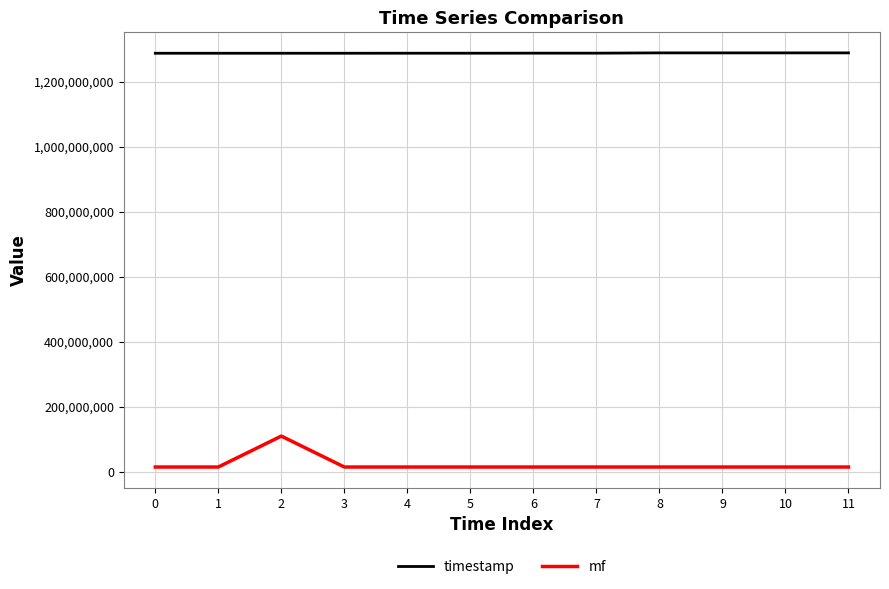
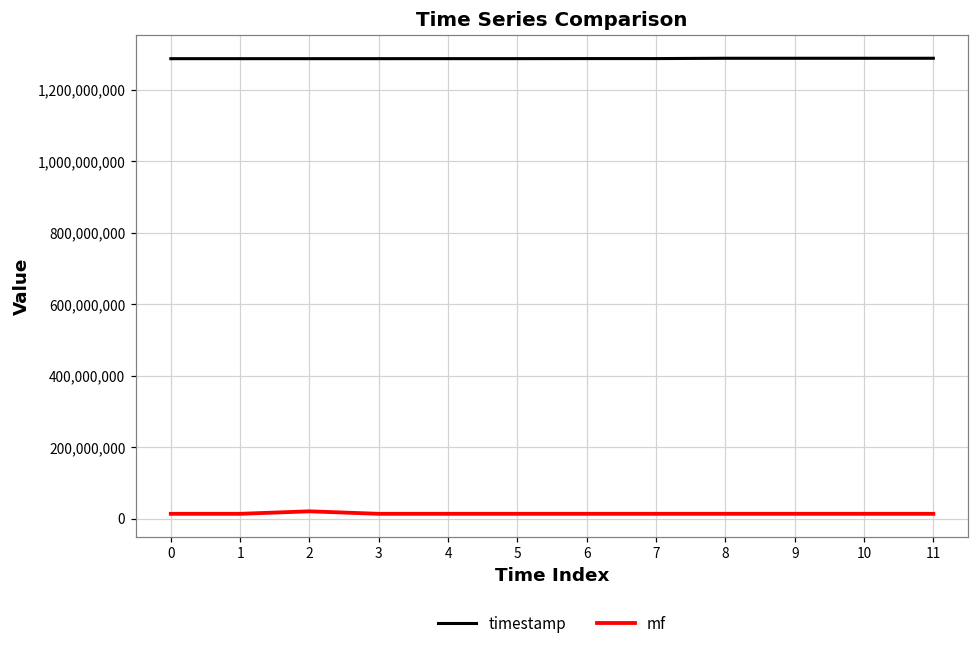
mf, 2: 110,000,000 -> 20,000,000
